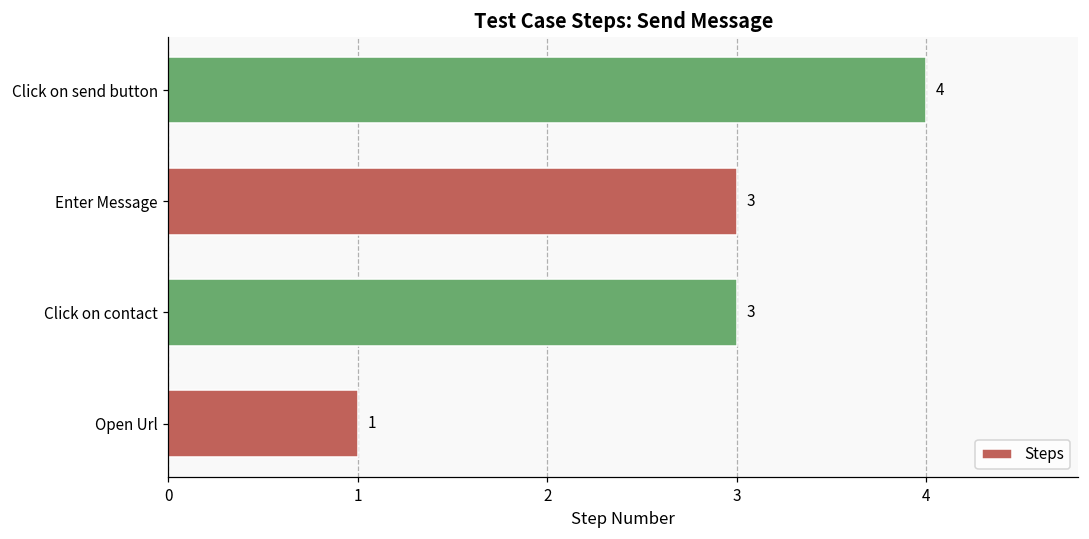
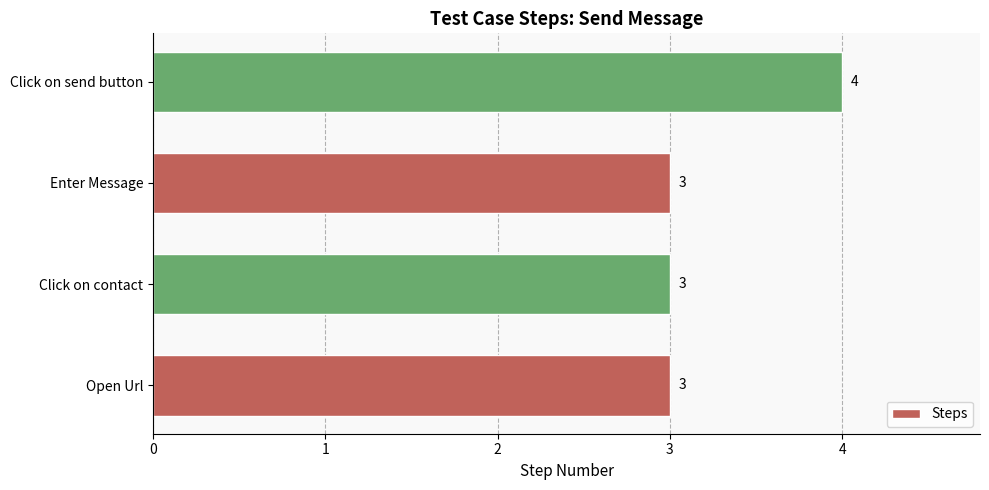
Open Url: 1 -> 3
